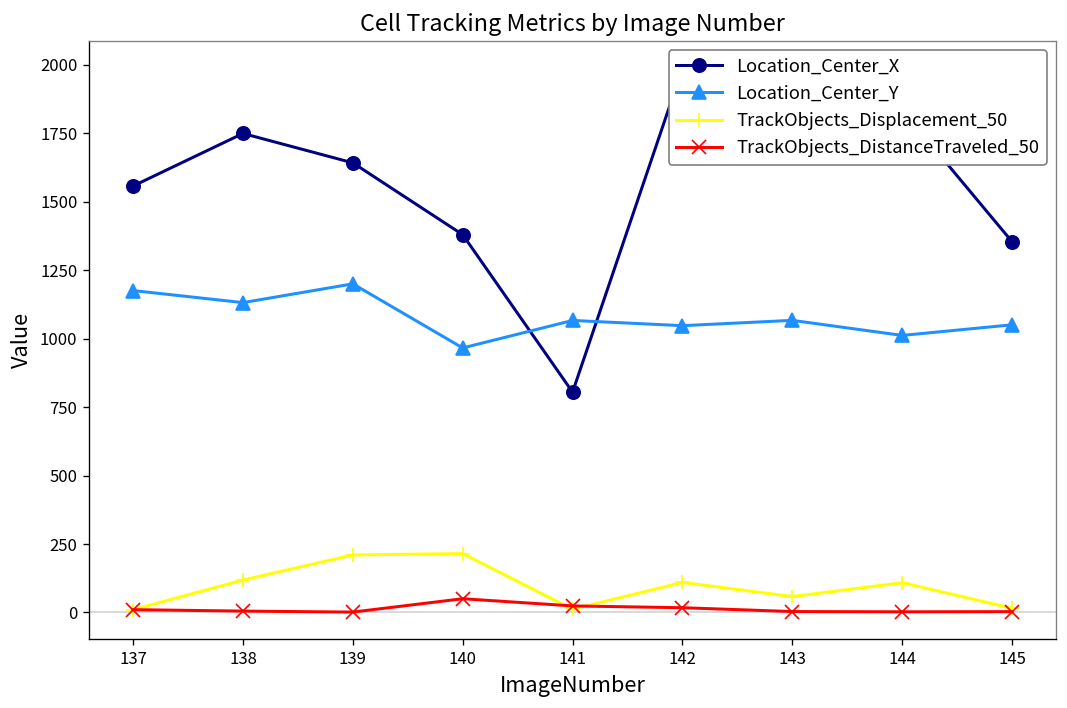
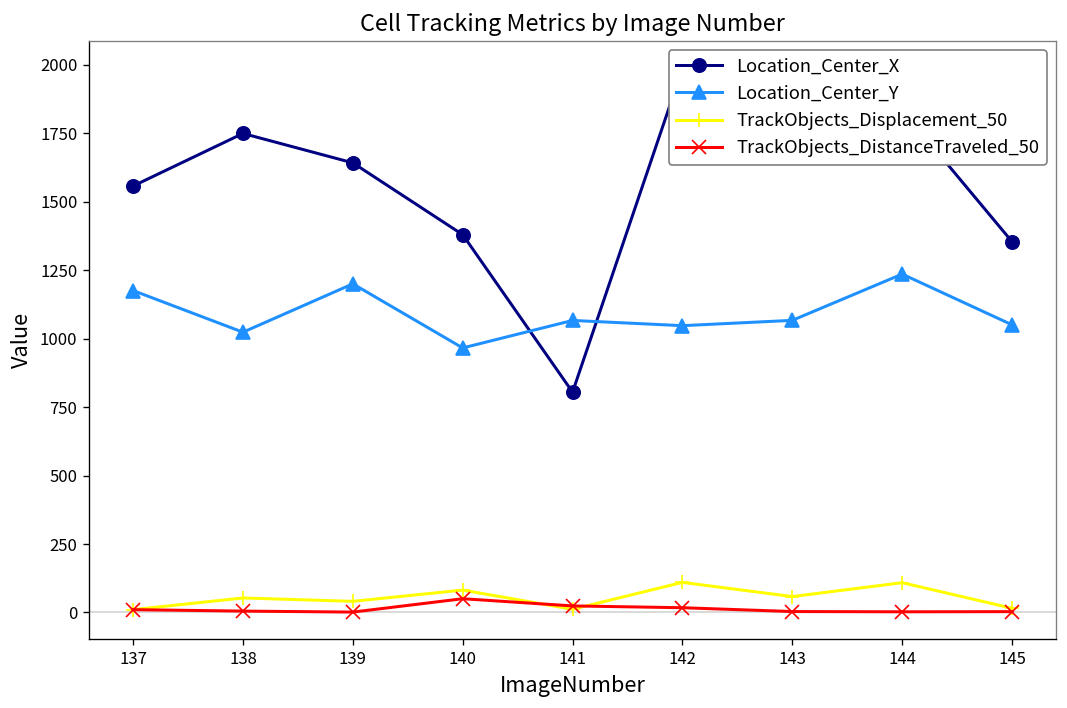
Location_Center_Y, 138: 1130 -> 1020
TrackObjects_Displacement_50, 138: 120 -> 50
TrackObjects_Displacement_50, 139: 210 -> 40
TrackObjects_Displacement_50, 140: 220 -> 80
Location_Center_Y, 144: 1010 -> 1240
